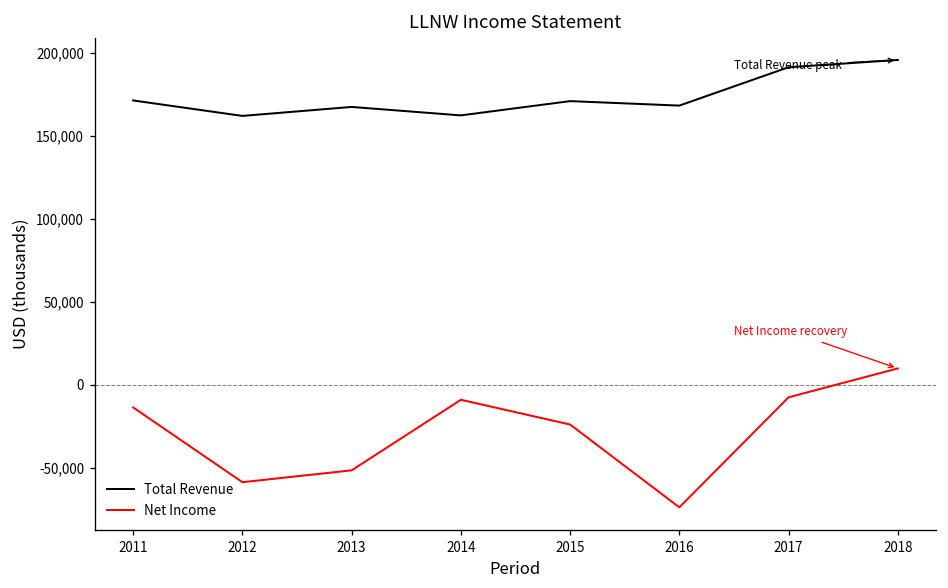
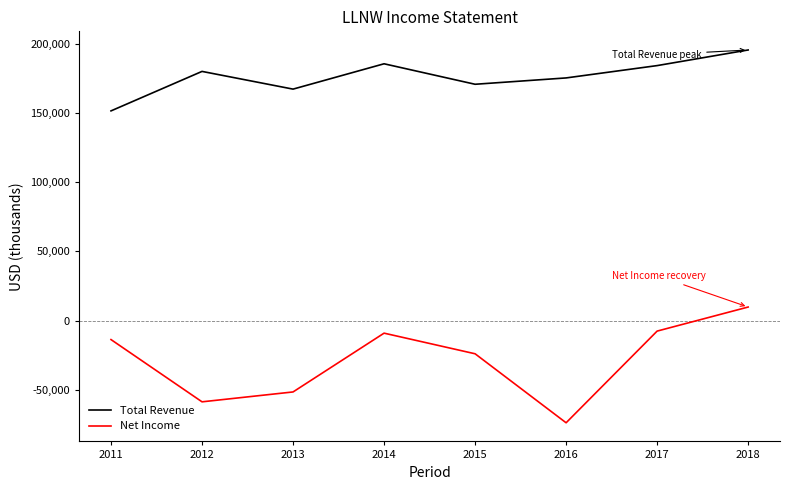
Total Revenue, 2011: 171,000 -> 152,000
Total Revenue, 2012: 162,000 -> 180,000
Total Revenue, 2014: 162,000 -> 186,000
Total Revenue, 2016: 168,000 -> 175,000
Total Revenue, 2017: 191,000 -> 184,000
